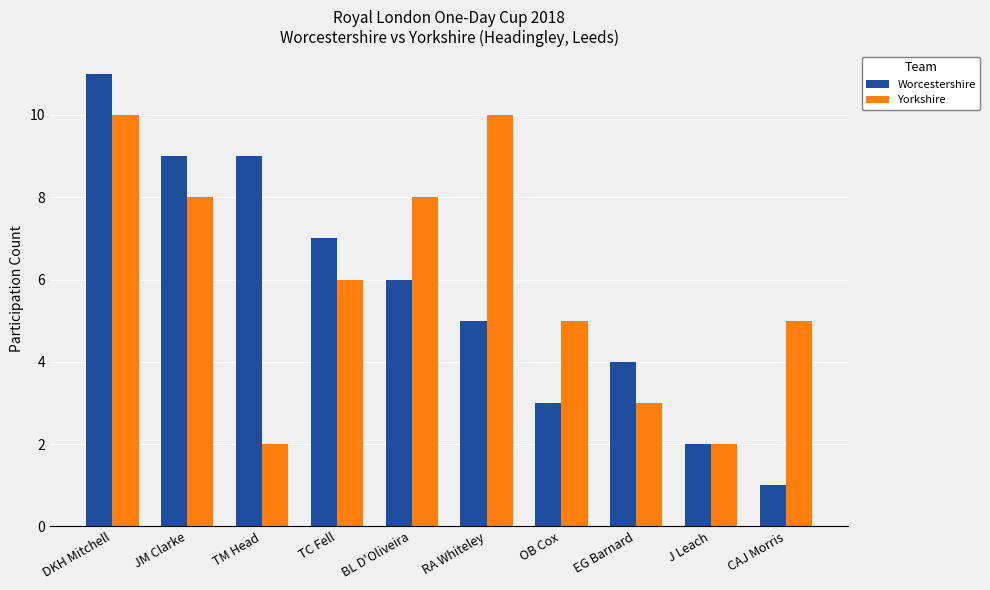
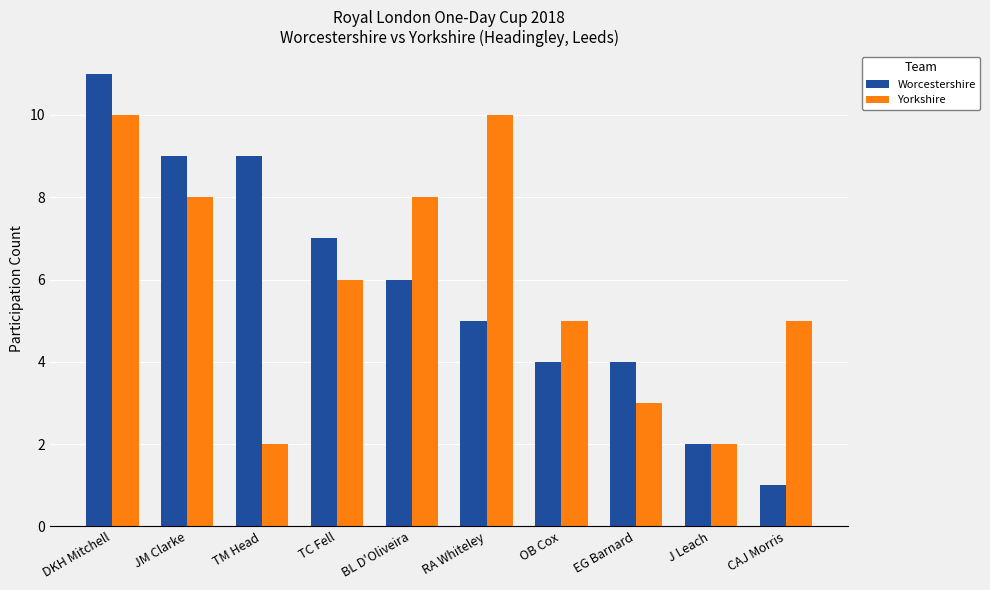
Worcestershire, OB Cox: 3 -> 4
